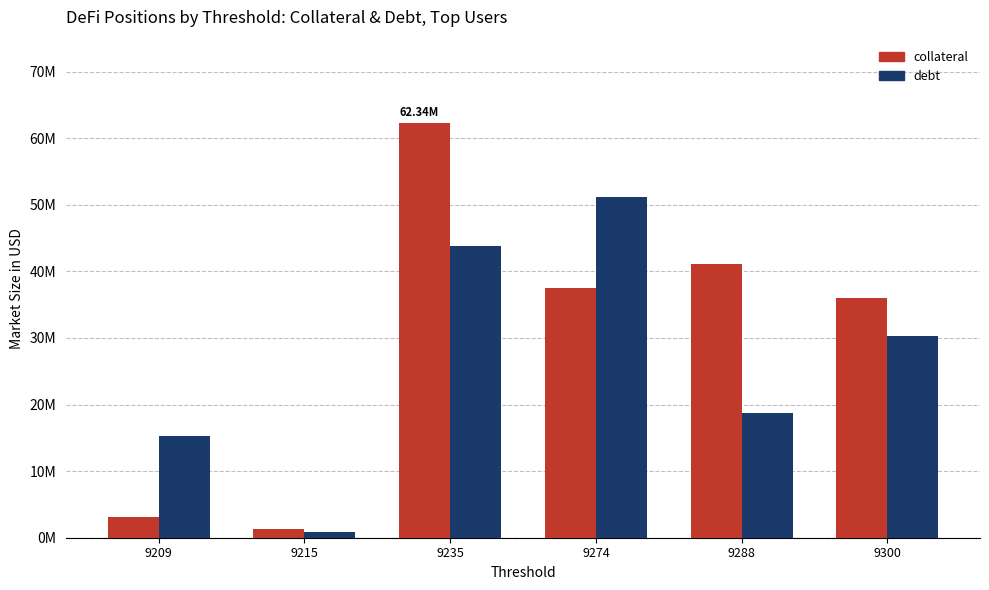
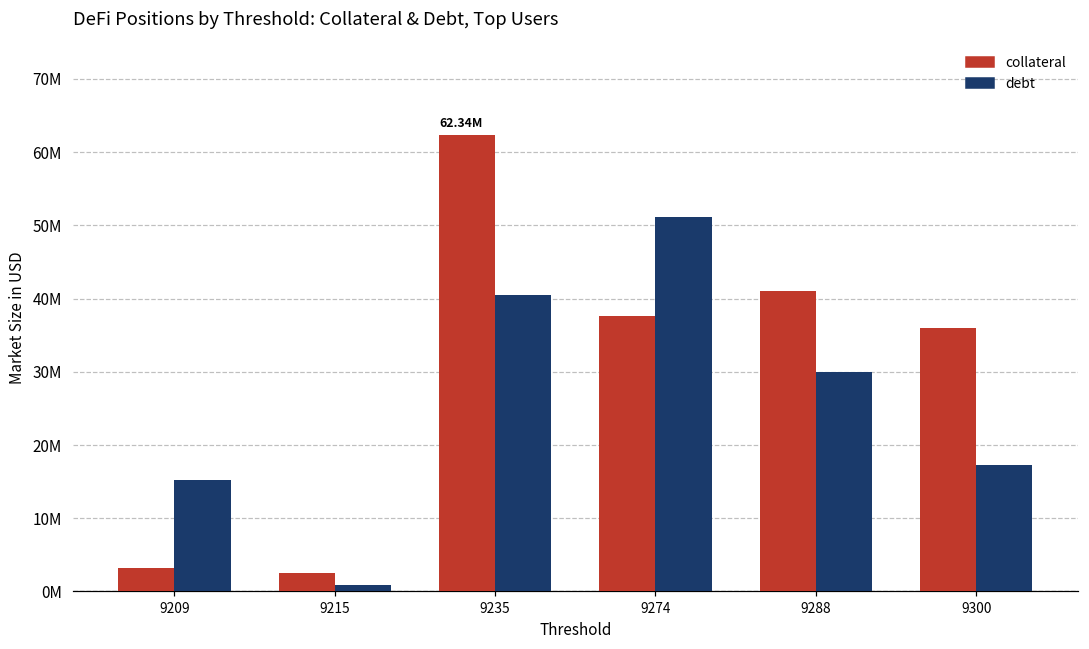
collateral, 9215: 1000000 -> 3000000
debt, 9235: 44000000 -> 40000000
debt, 9288: 19000000 -> 30000000
debt, 9300: 30000000 -> 17000000
